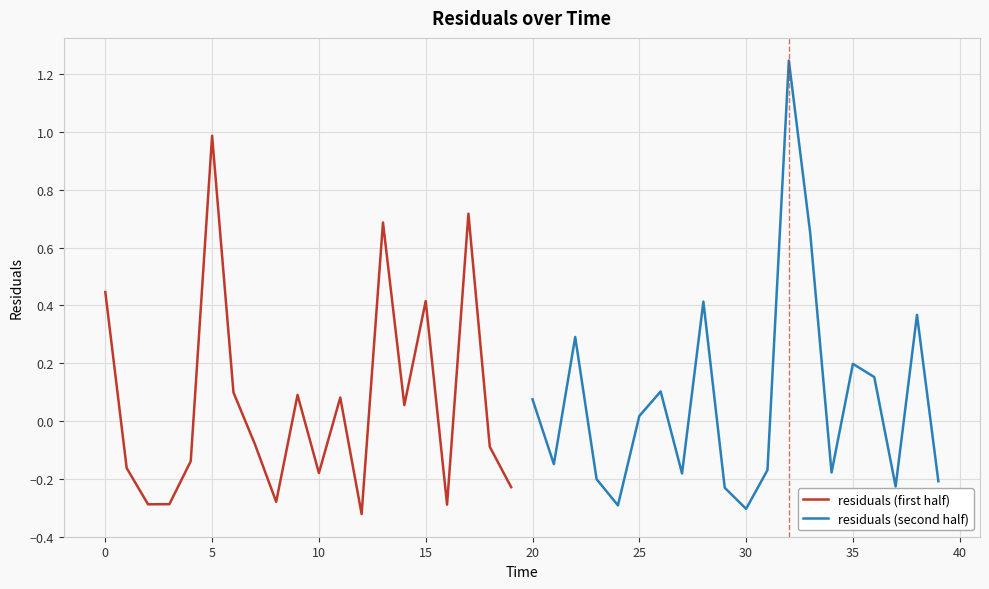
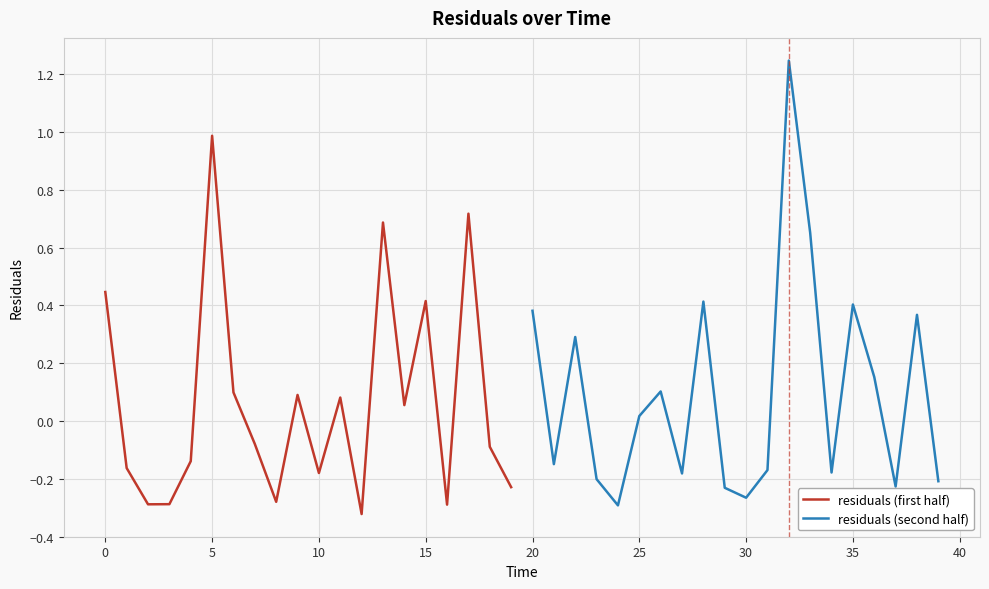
residuals (second half), 20: 0.08 -> 0.38
residuals (second half), 30: -0.30 -> -0.27
residuals (second half), 35: 0.20 -> 0.40
